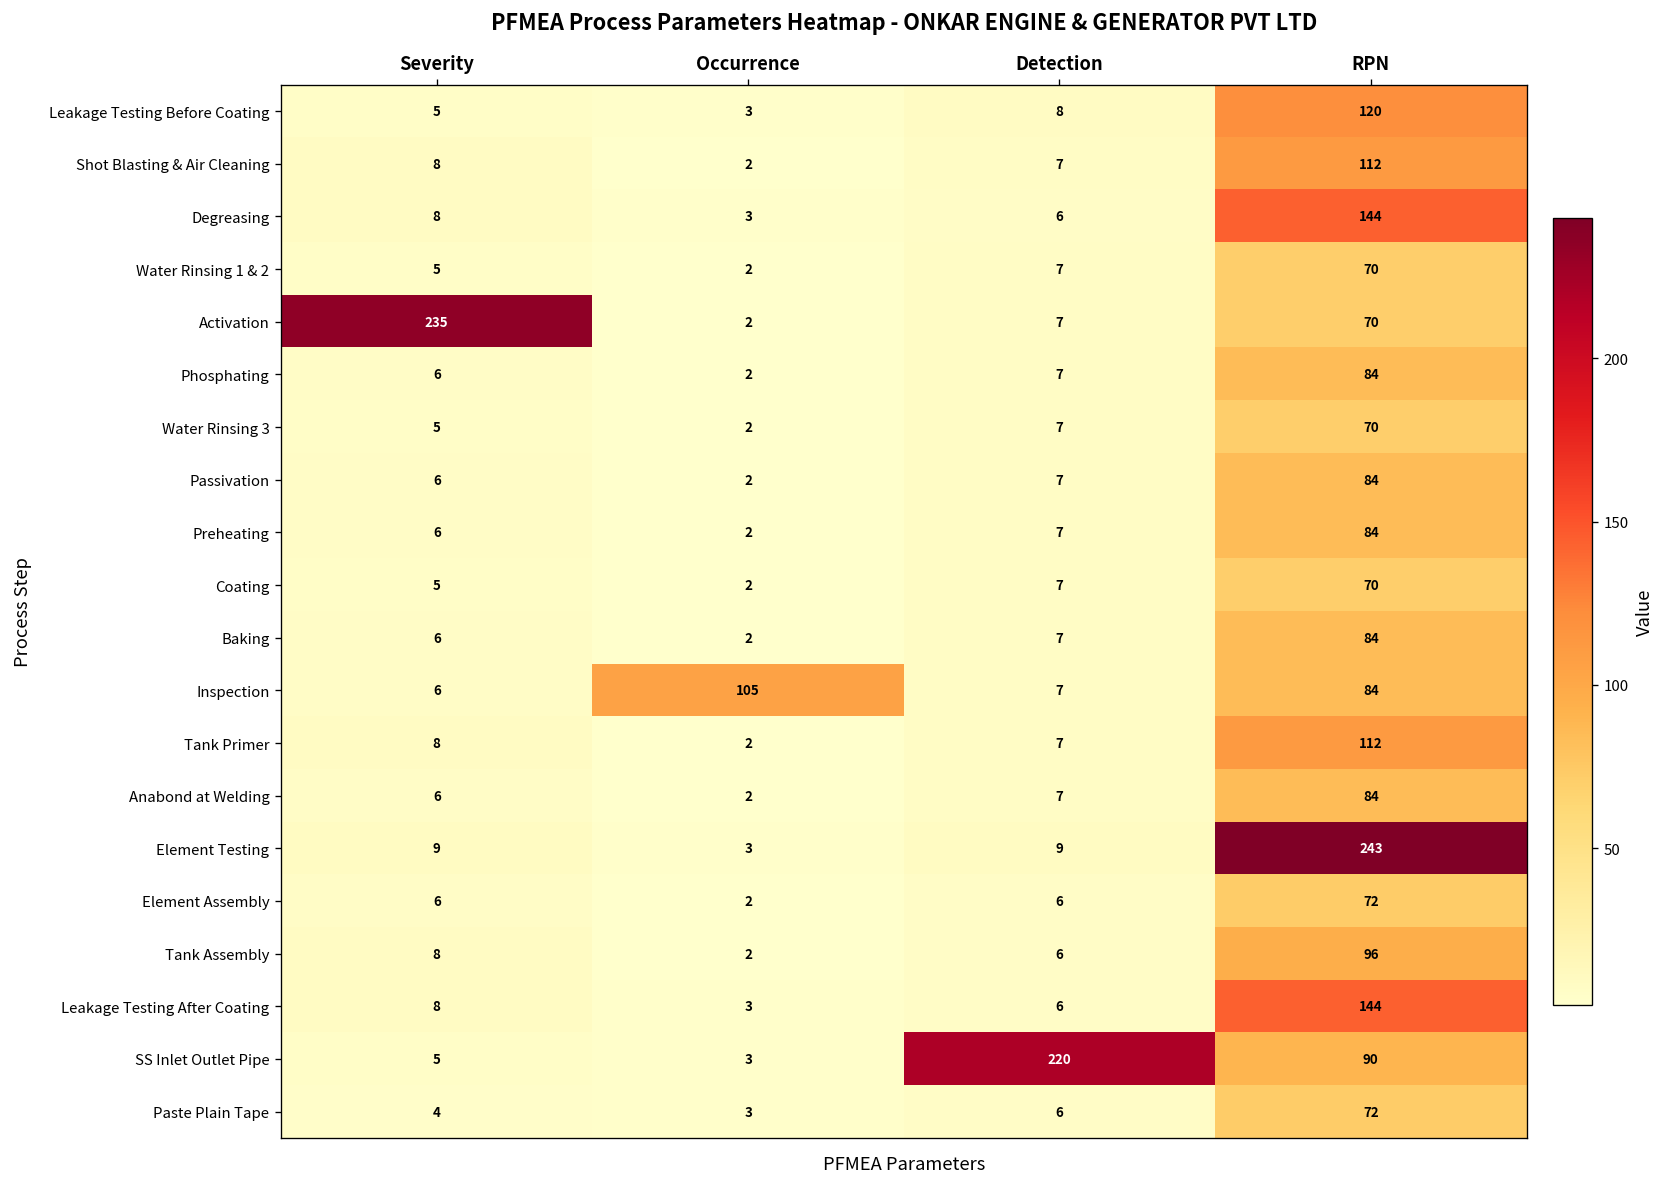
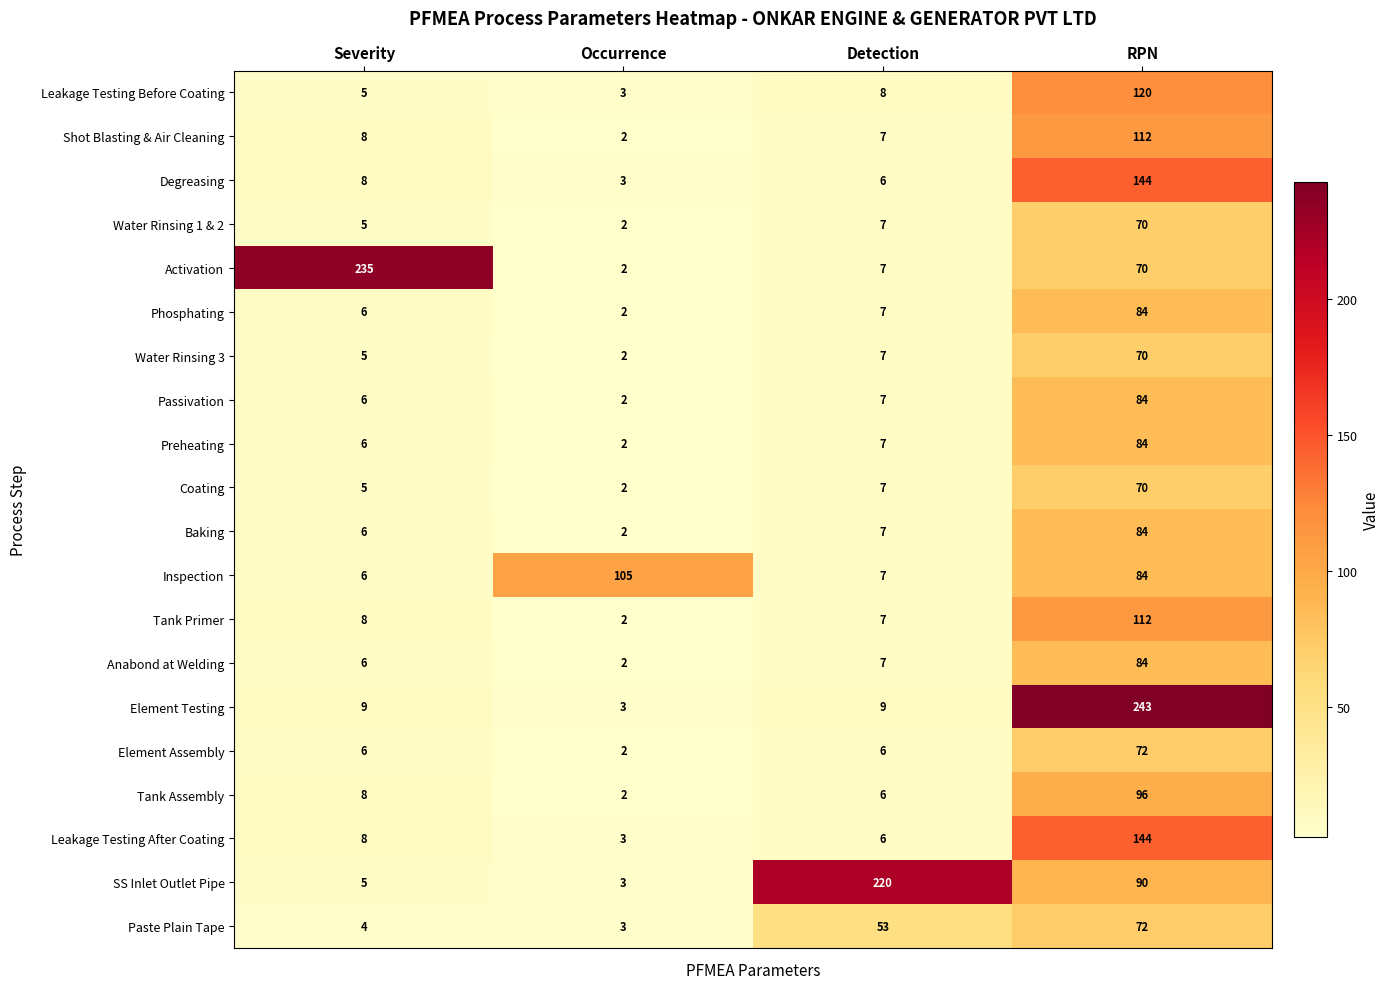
Paste Plain Tape, Detection: 6 -> 53
